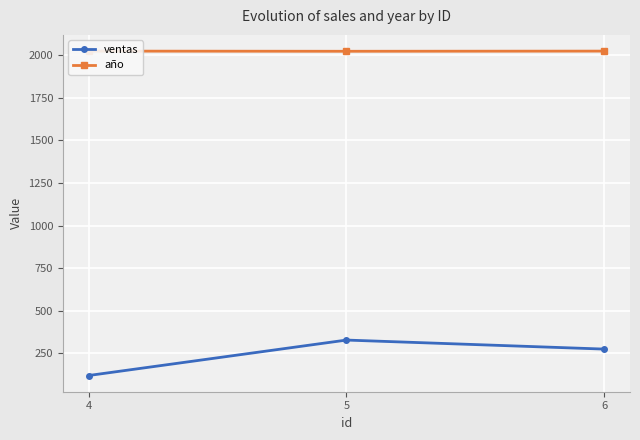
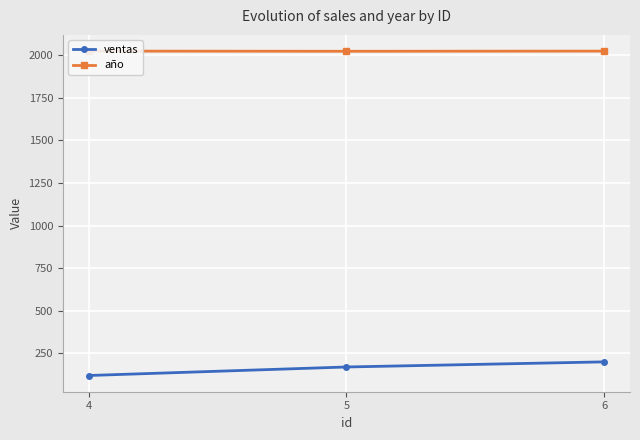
ventas, 5: 330 -> 170
ventas, 6: 280 -> 200
